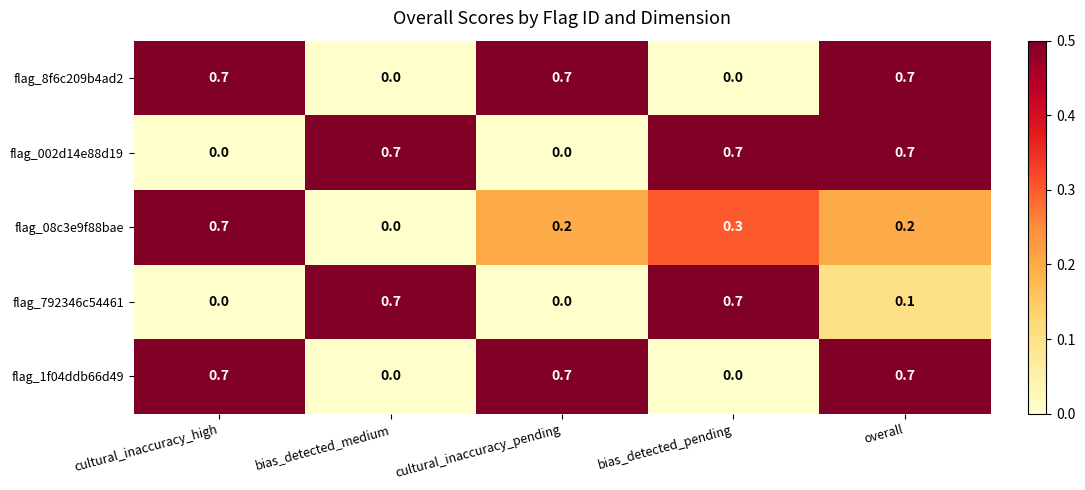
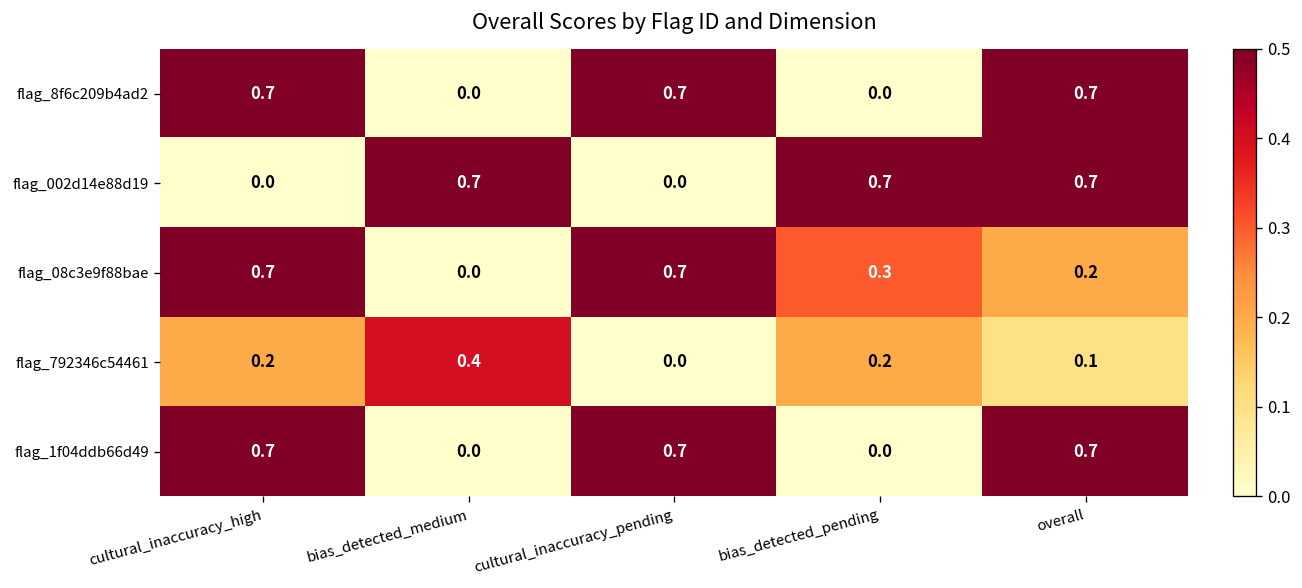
flag_08c3e9f88bae, cultural_inaccuracy_pending: 0.2 -> 0.7
flag_792346c54461, cultural_inaccuracy_high: 0.0 -> 0.2
flag_792346c54461, bias_detected_medium: 0.7 -> 0.4
flag_792346c54461, bias_detected_pending: 0.7 -> 0.2
